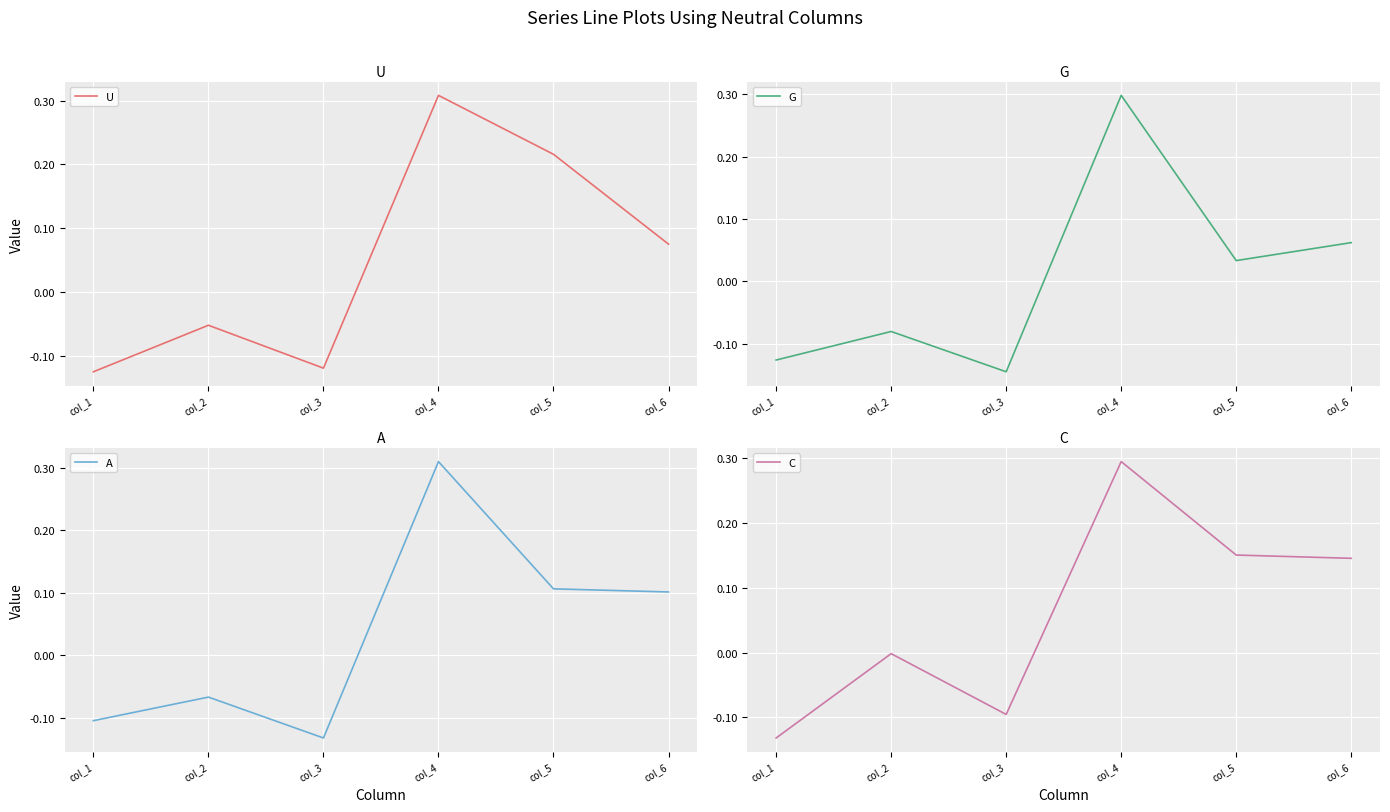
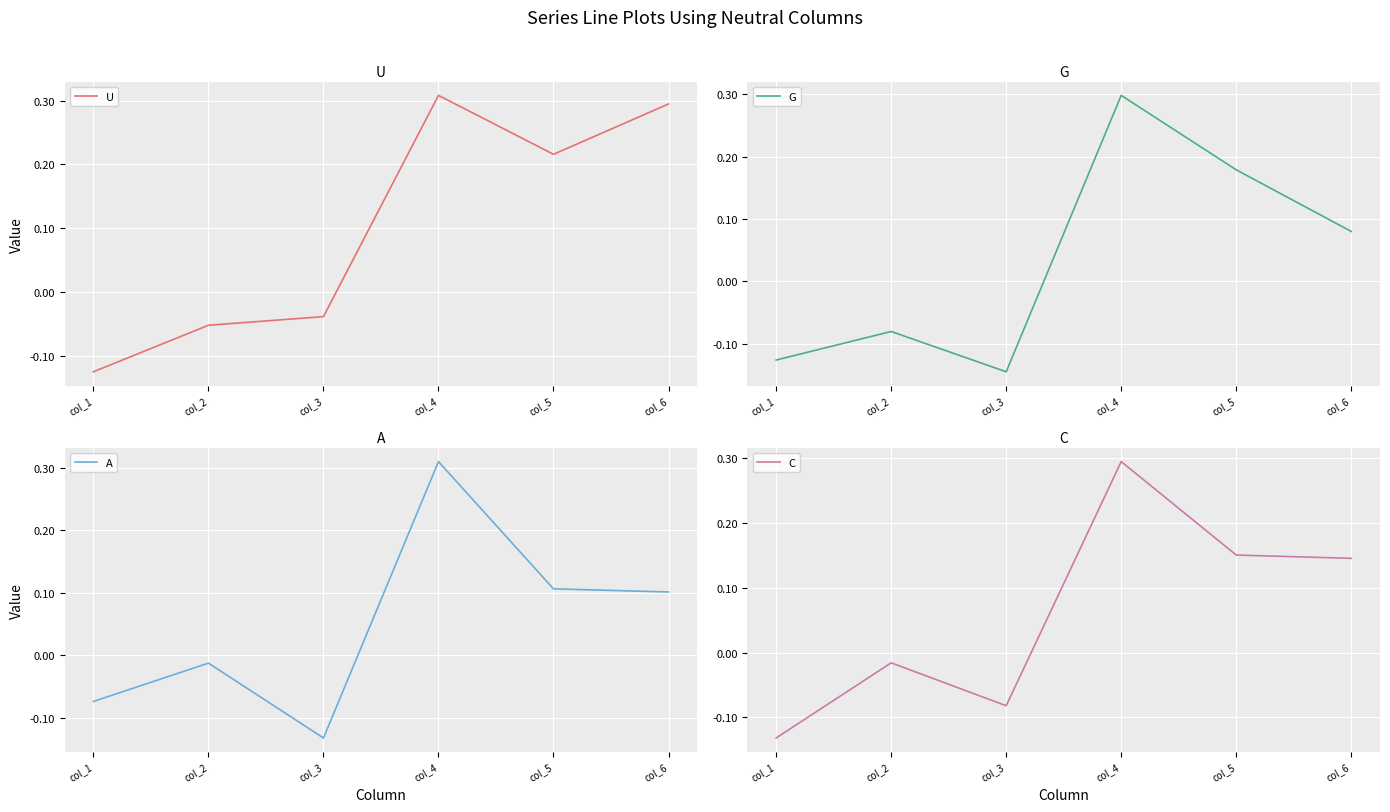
U, col_3: -0.12 -> -0.04
U, col_6: 0.07 -> 0.29
G, col_5: 0.03 -> 0.18
G, col_6: 0.06 -> 0.08
A, col_1: -0.11 -> -0.07
A, col_2: -0.07 -> -0.01
C, col_2: 0.00 -> -0.02
C, col_3: -0.10 -> -0.08
